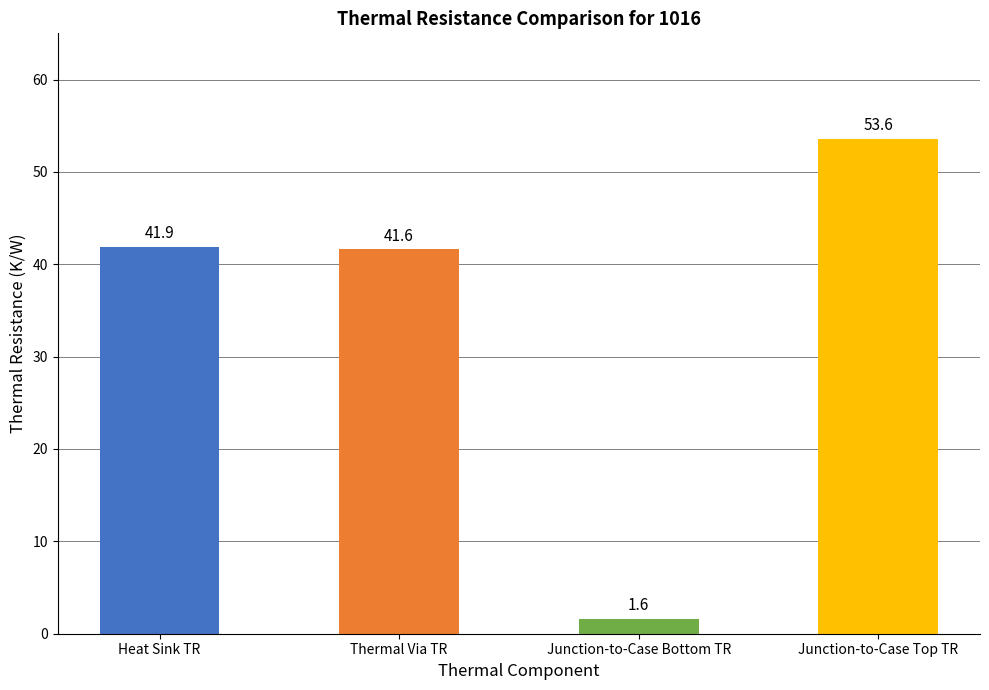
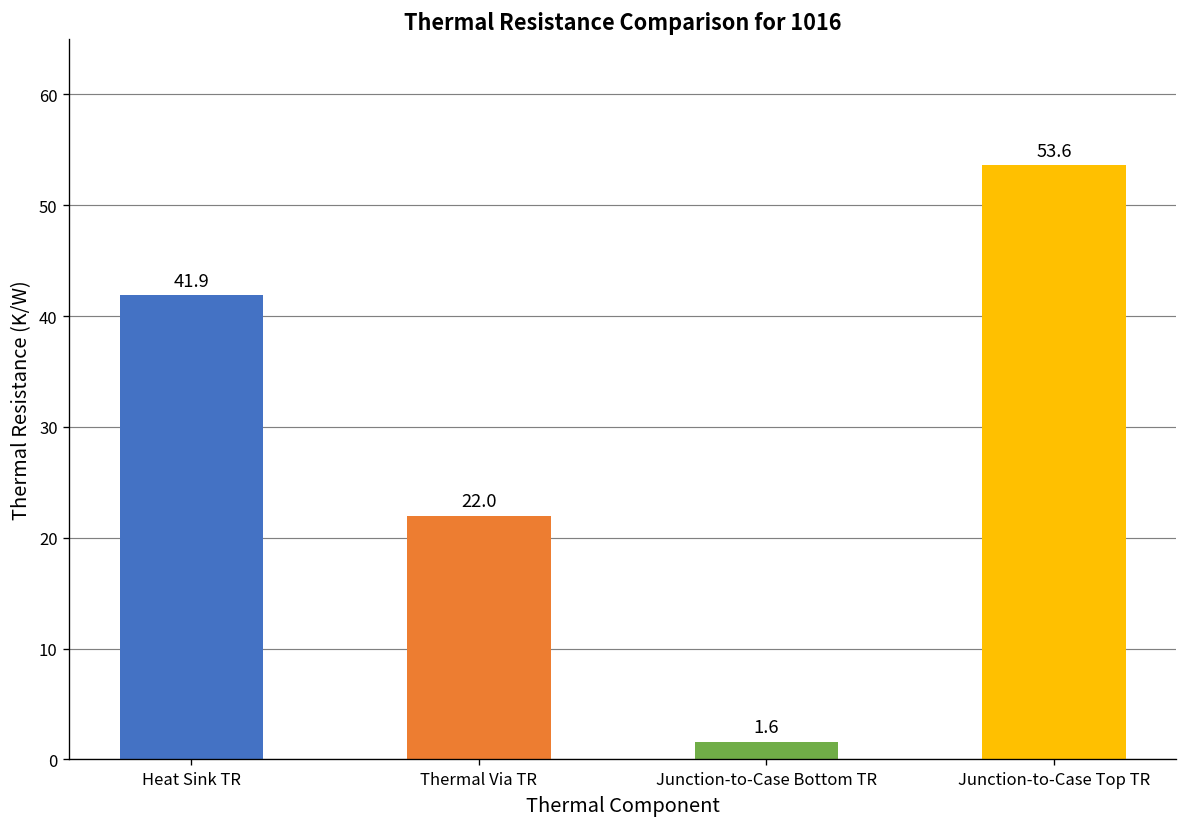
Thermal Via TR: 41.6 -> 22.0
